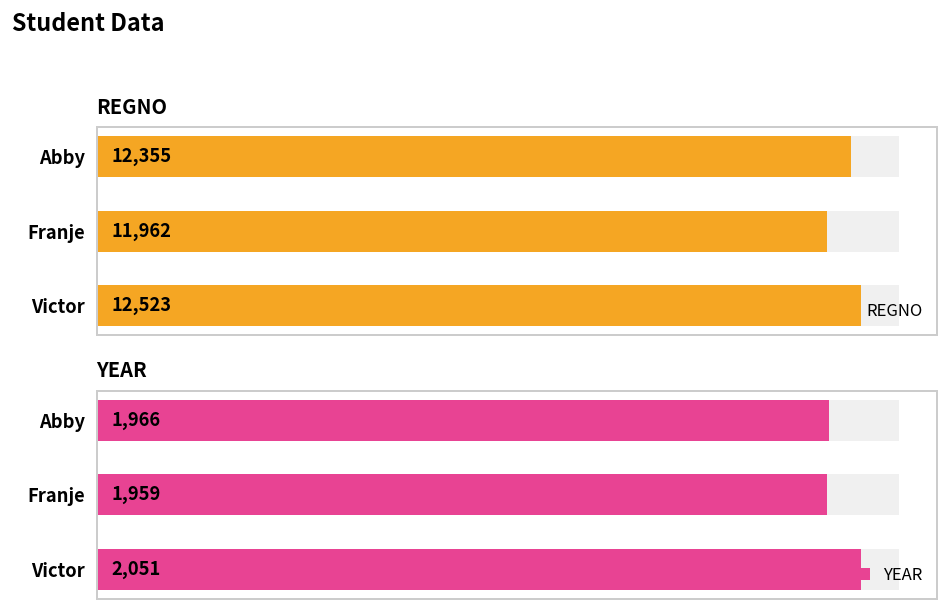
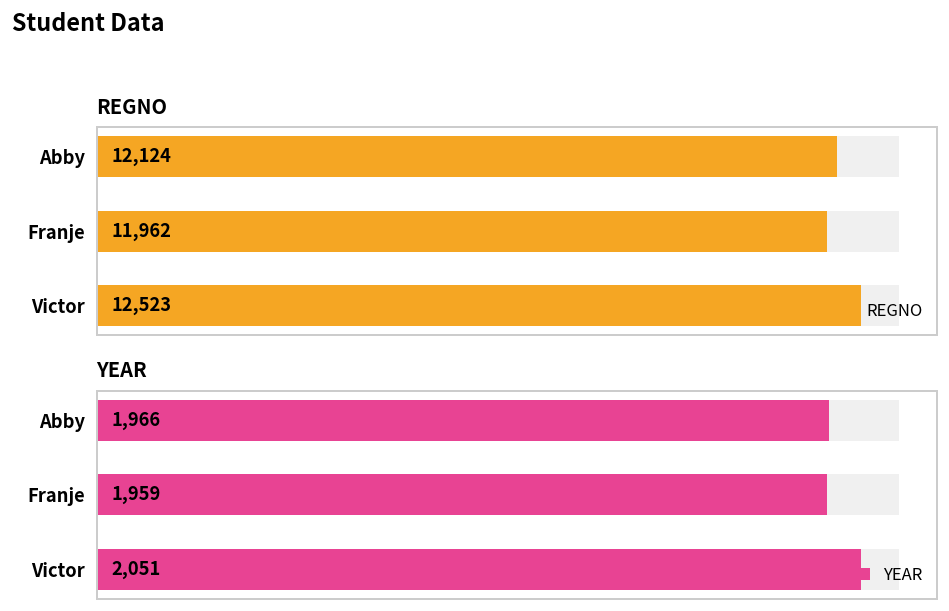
REGNO, REGNO, Abby: 12,355 -> 12,124
